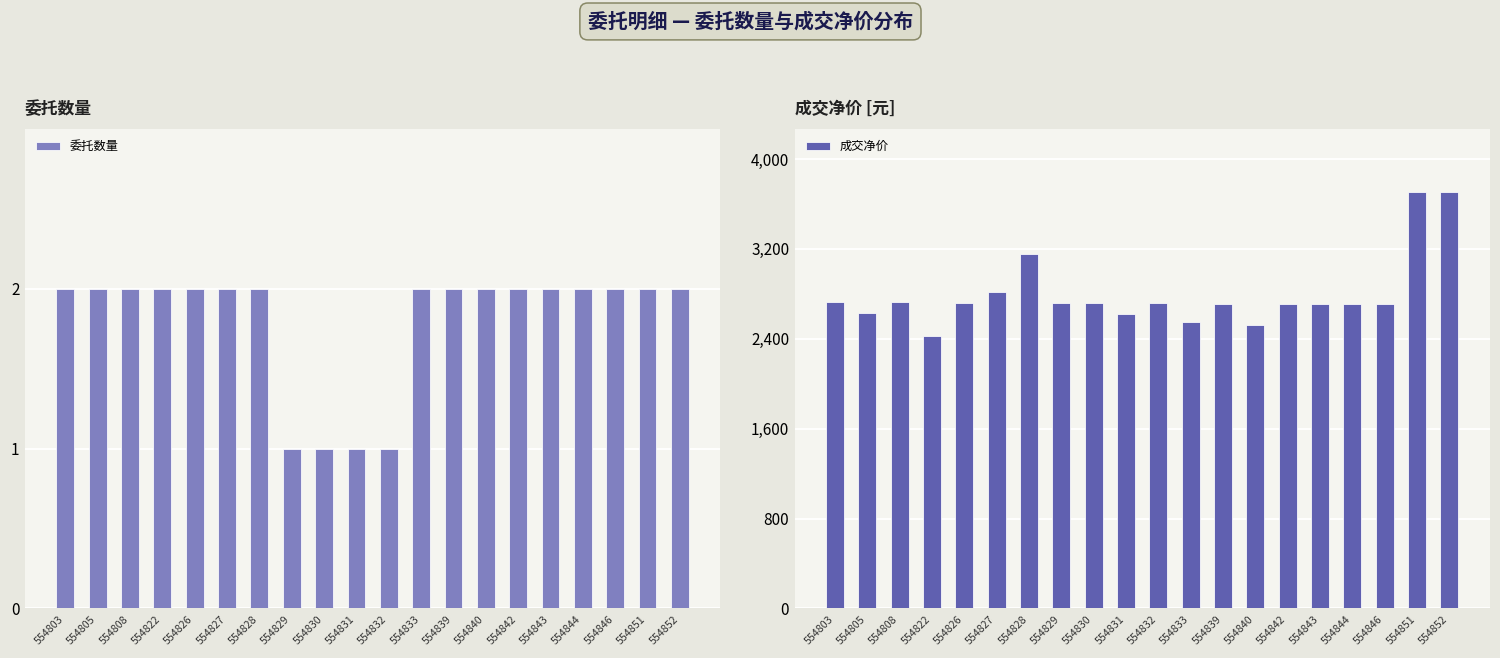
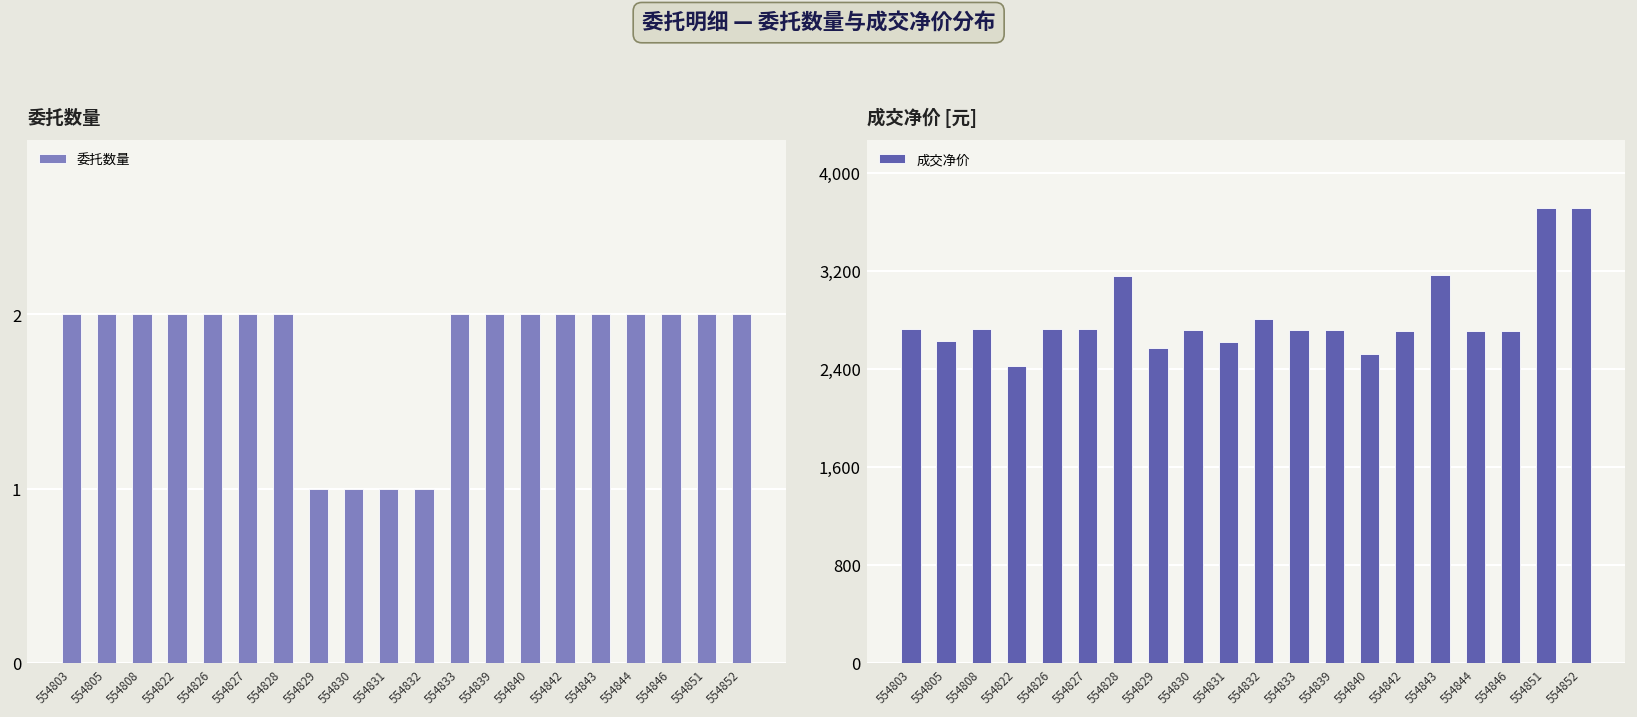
成交净价 [元], 554827: 2,820 -> 2,720
成交净价 [元], 554829: 2,720 -> 2,570
成交净价 [元], 554832: 2,720 -> 2,800
成交净价 [元], 554833: 2,550 -> 2,720
成交净价 [元], 554843: 2,710 -> 3,170
